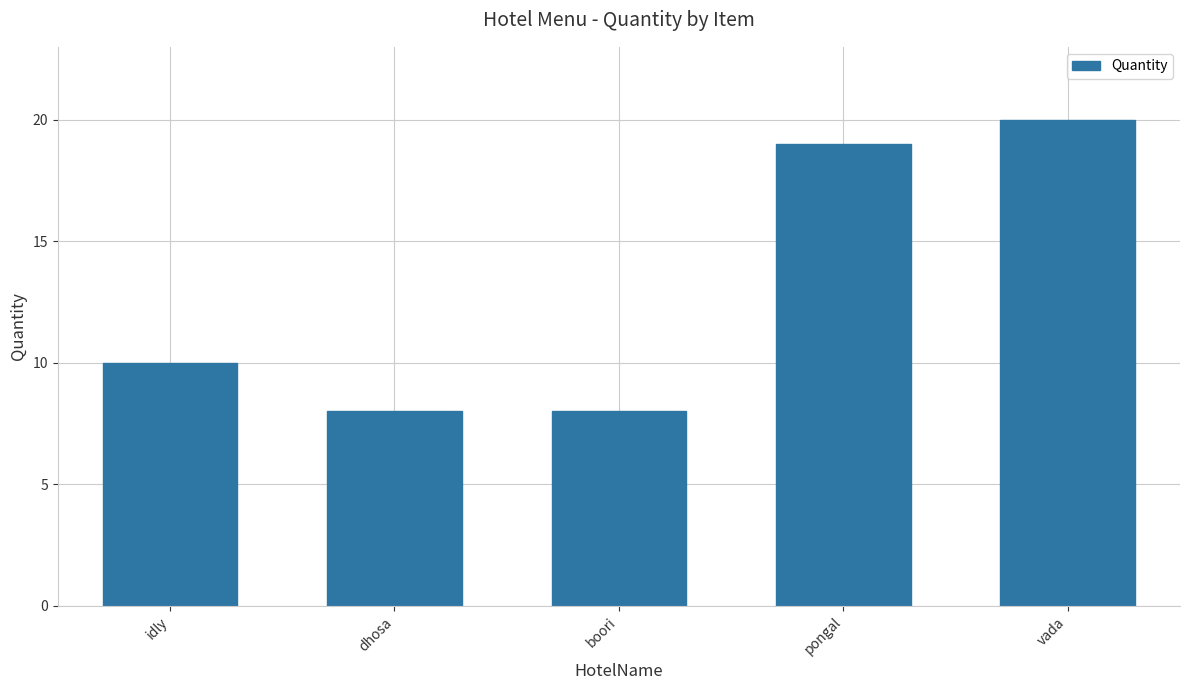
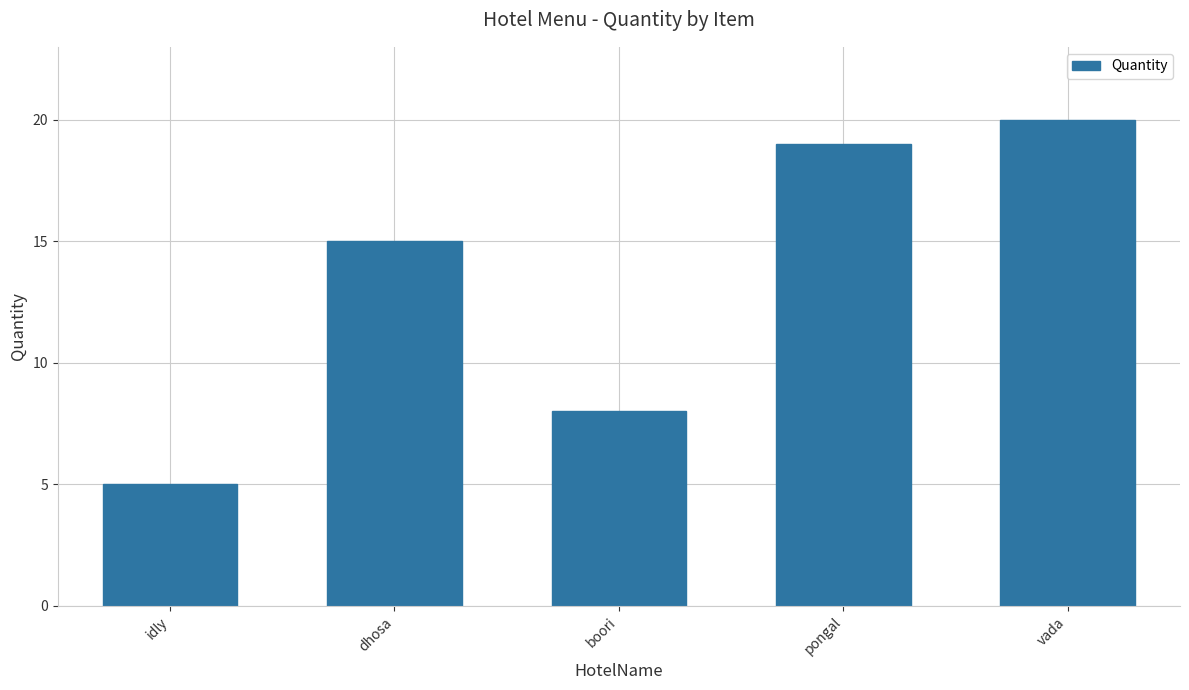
idly: 10 -> 5
dhosa: 8 -> 15
